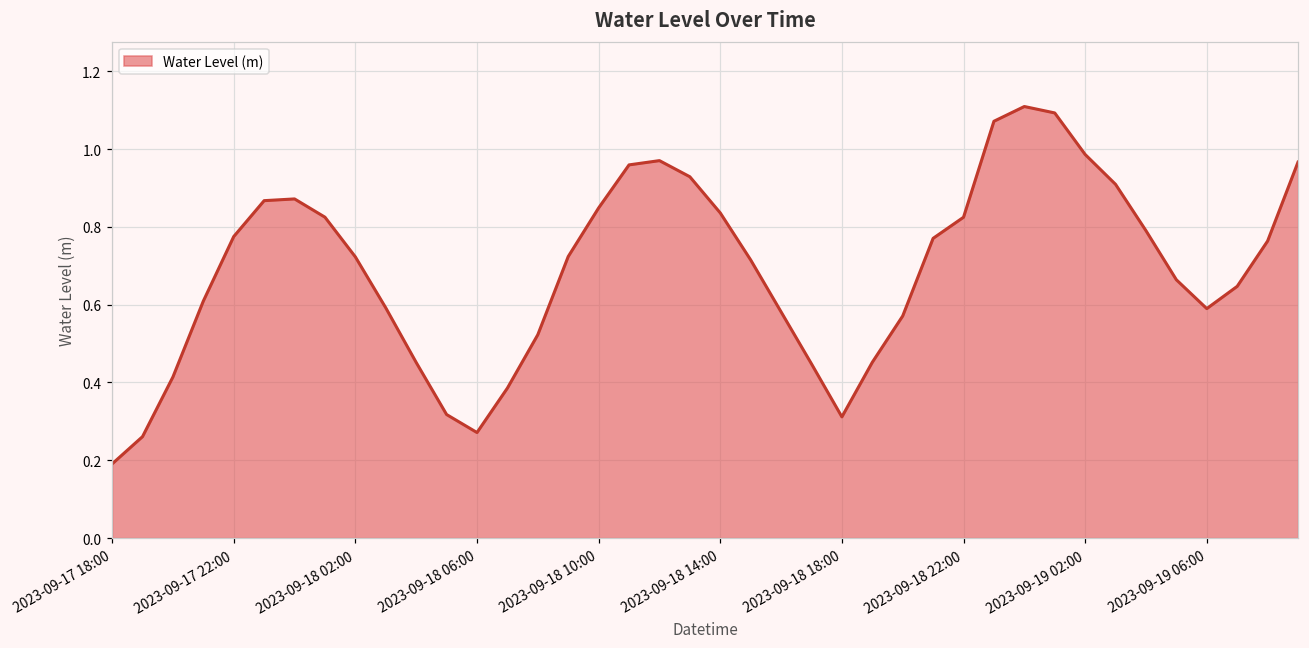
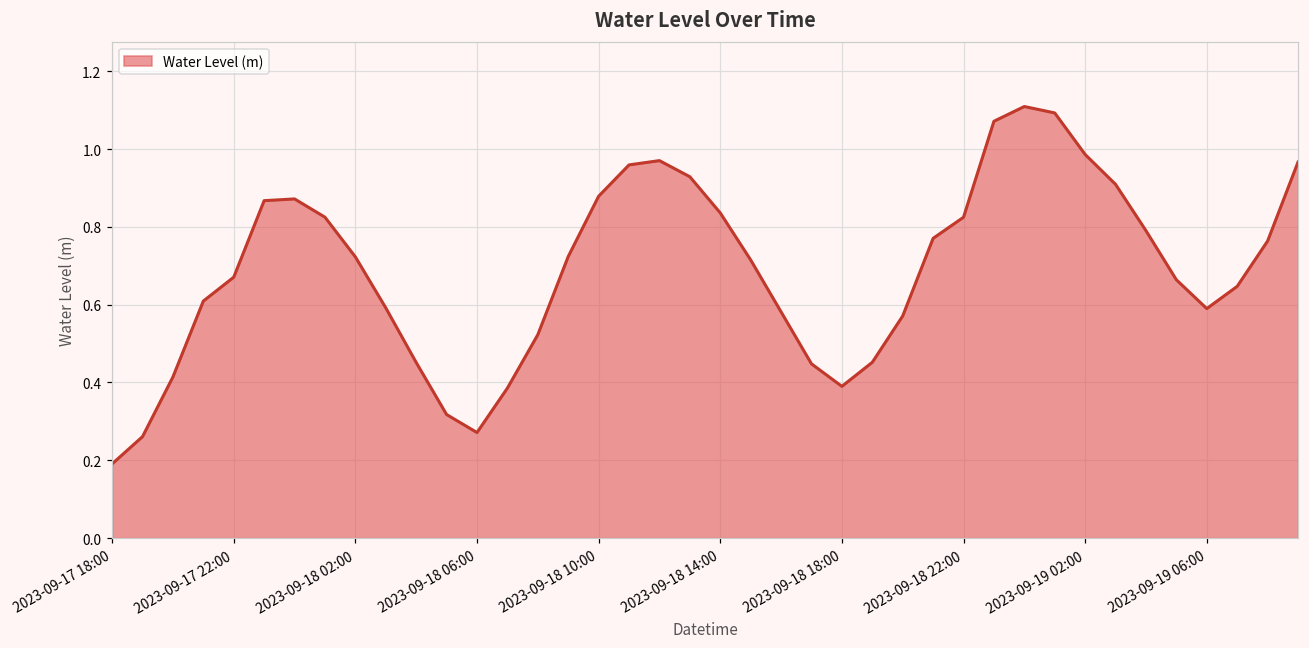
2023-09-17 22:00: 0.78 -> 0.67
2023-09-18 10:00: 0.85 -> 0.88
2023-09-18 18:00: 0.31 -> 0.39
